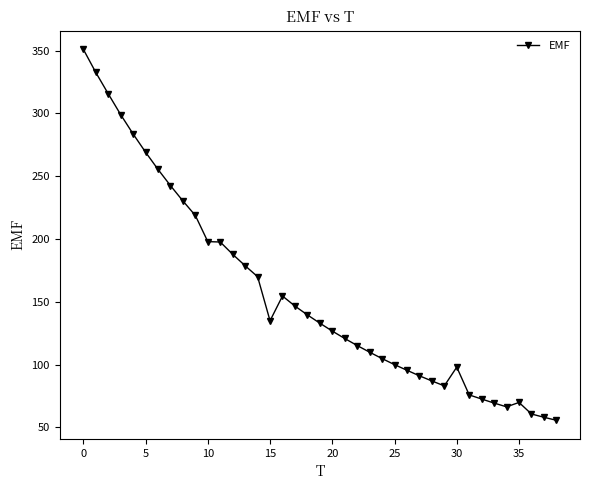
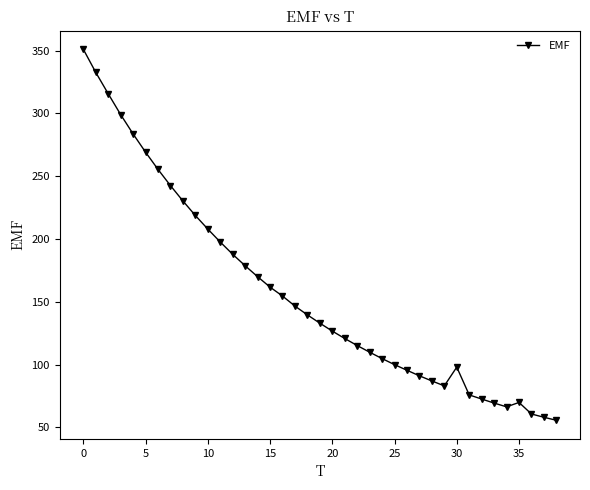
10: 198 -> 208
15: 135 -> 162
